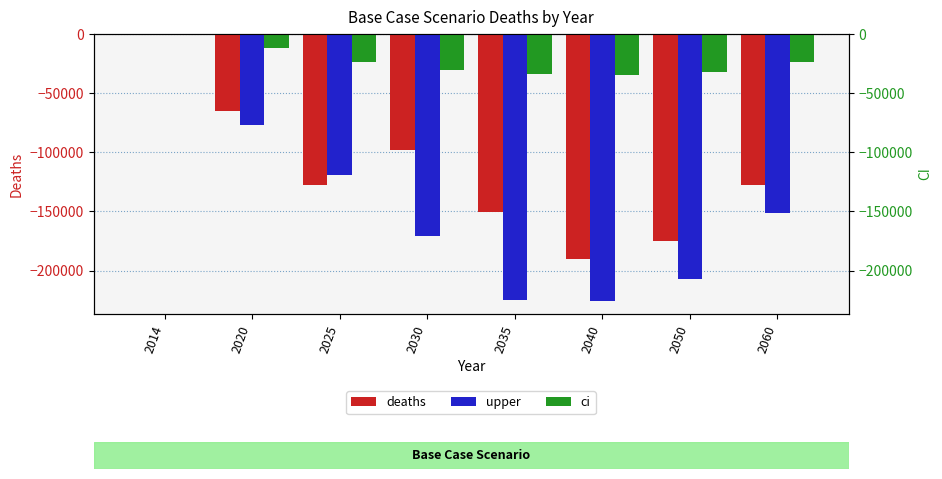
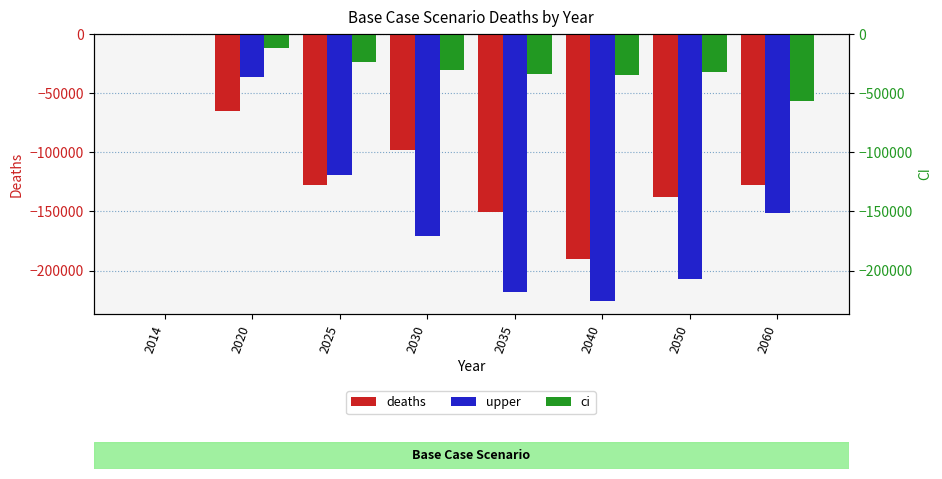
upper, 2020: -77000 -> -36000
upper, 2035: -225000 -> -218000
deaths, 2050: -175000 -> -138000
ci, 2060: -23000 -> -57000
